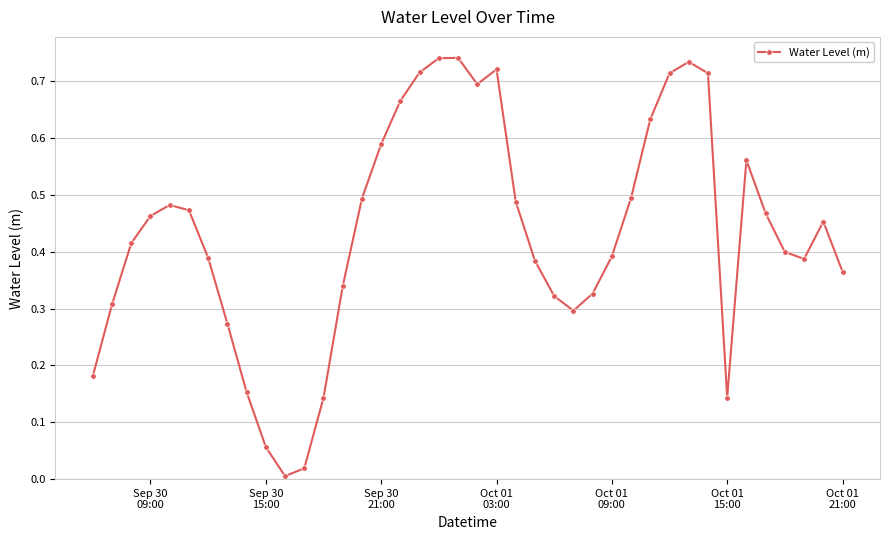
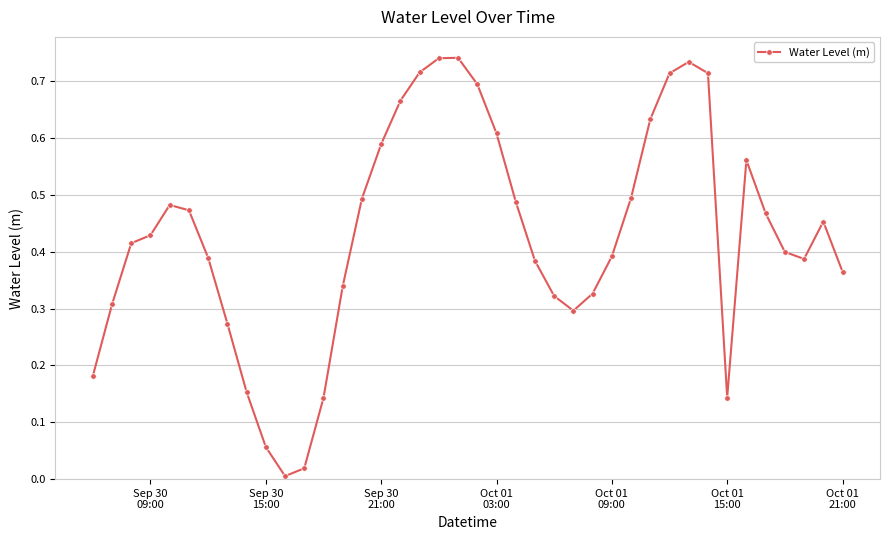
Sep 30 09:00: 0.46 -> 0.43
Oct 01 03:00: 0.72 -> 0.61
